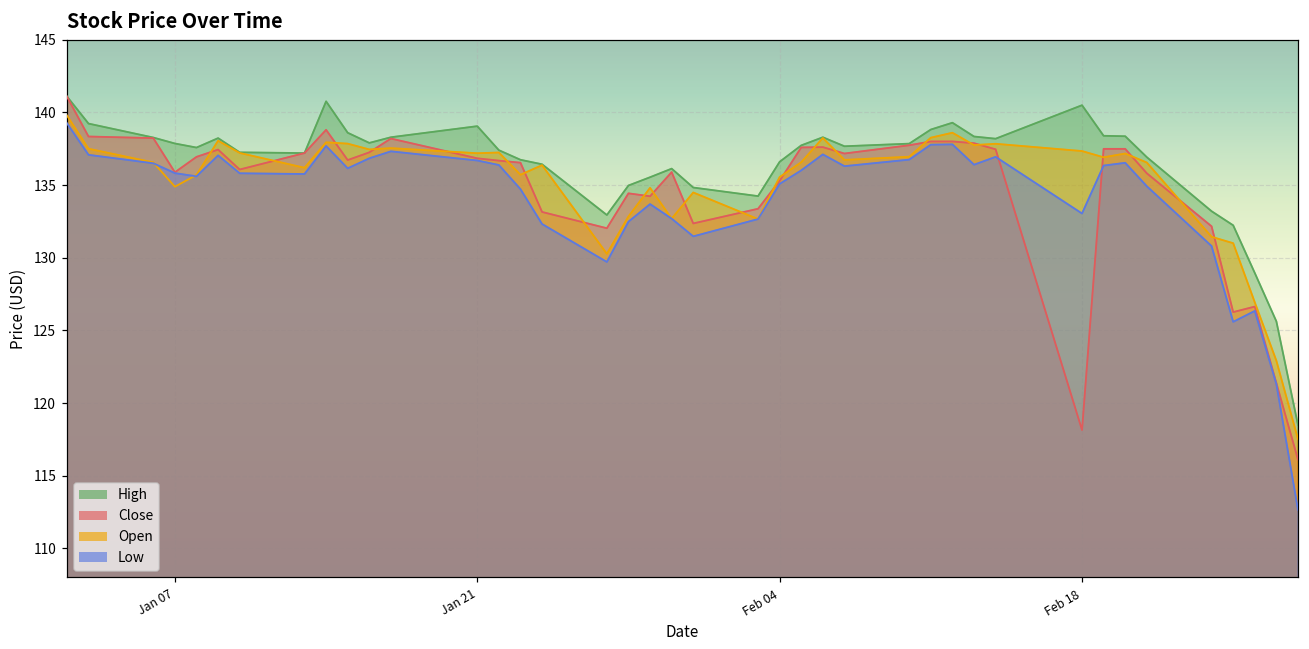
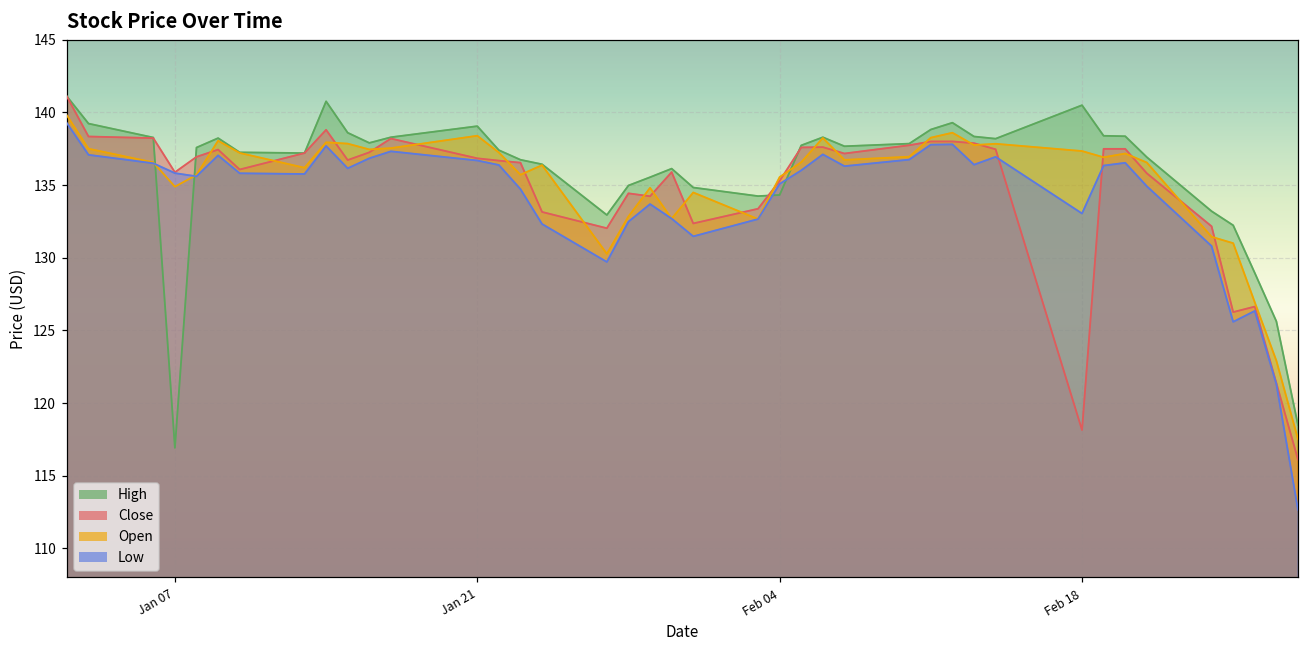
High, Jan 07: 137.9 -> 116.9
Open, Jan 21: 137.2 -> 138.4
High, Feb 04: 136.6 -> 134.3
